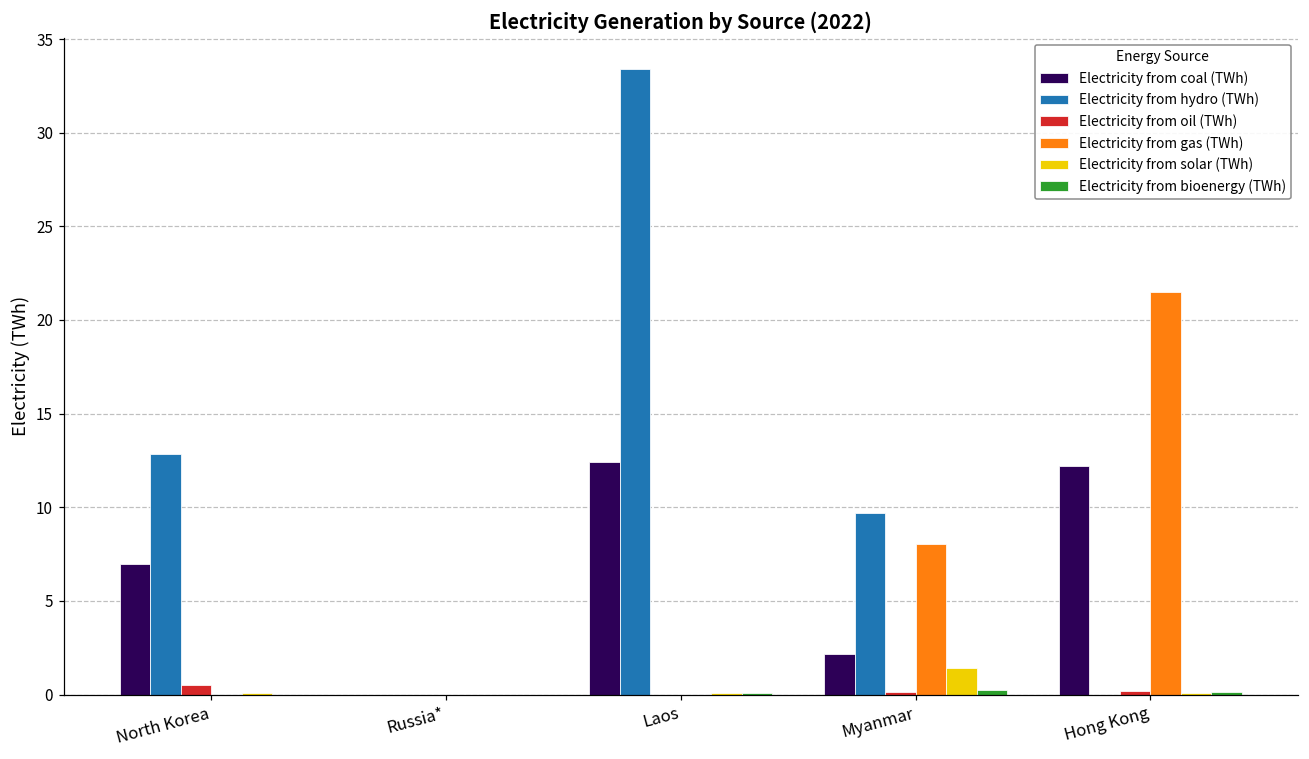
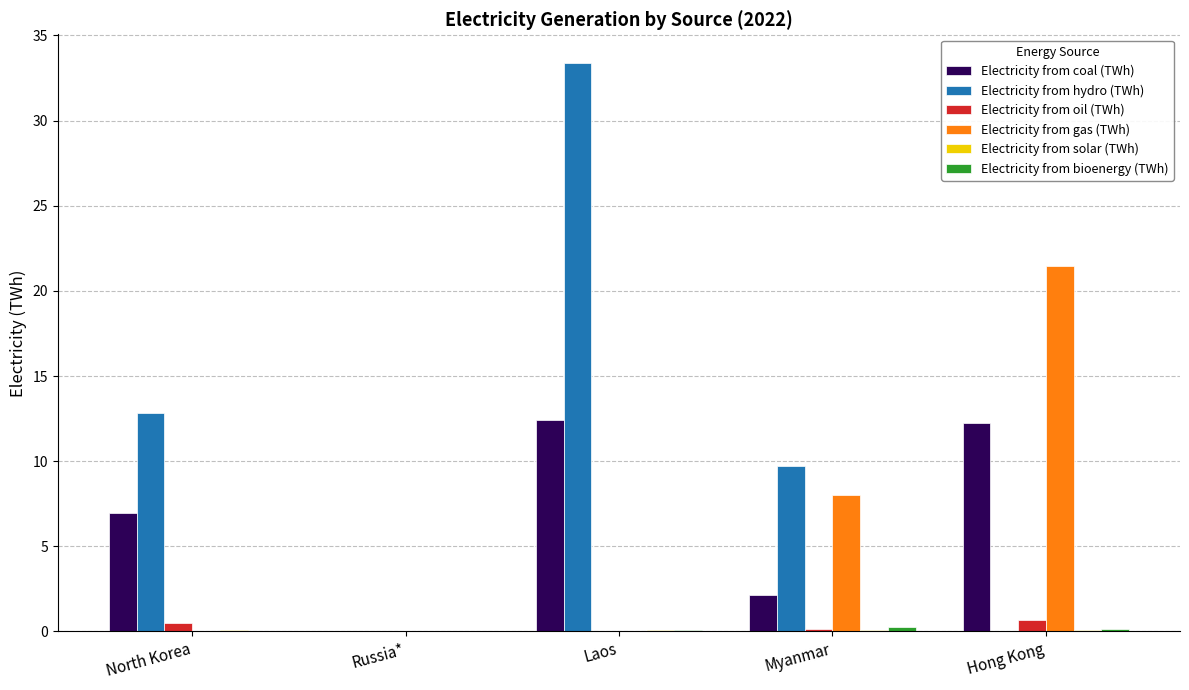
Electricity from solar (TWh), Myanmar: 1.4 -> 0.1
Electricity from oil (TWh), Hong Kong: 0.2 -> 0.7
